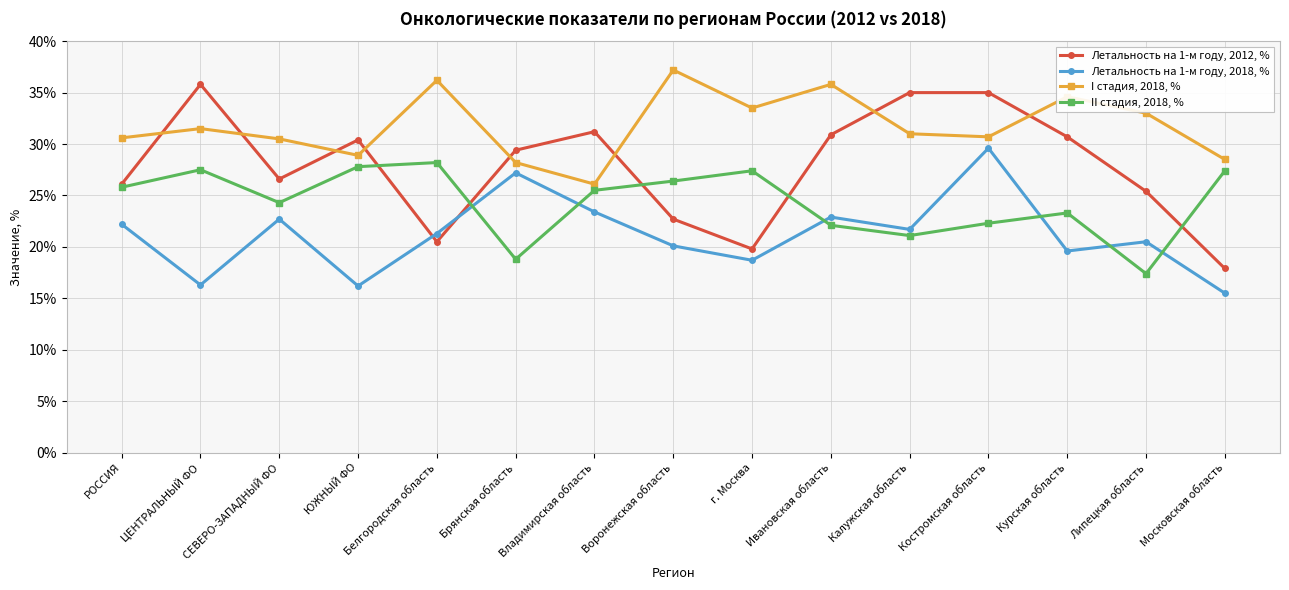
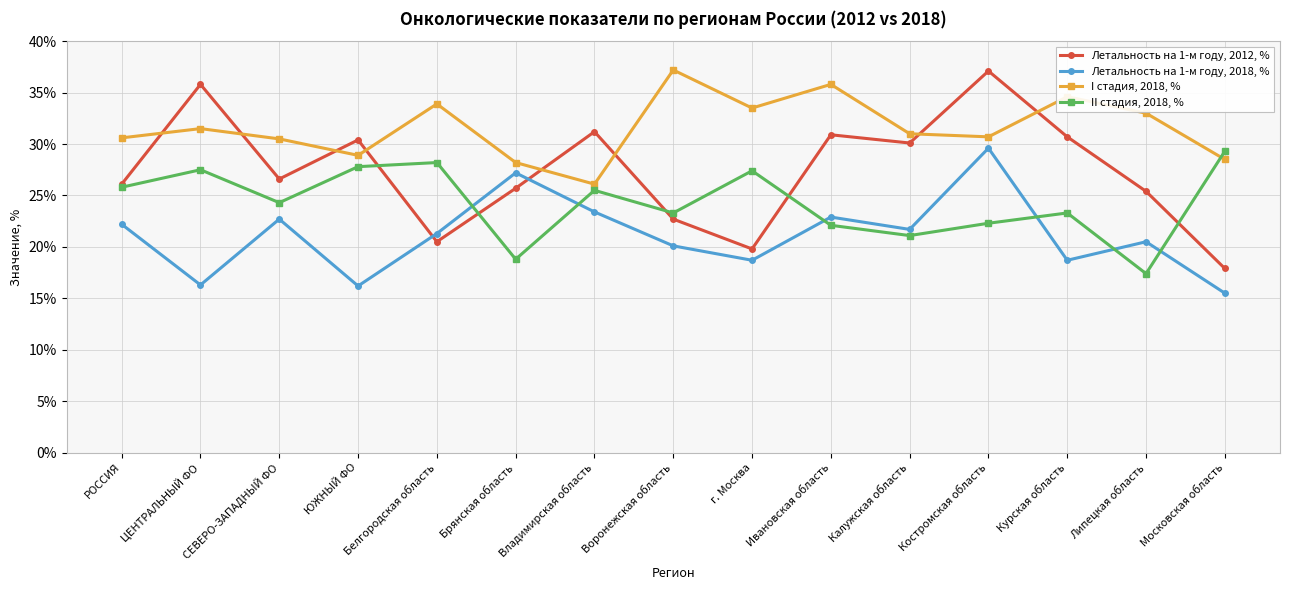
I стадия, 2018, %, Белгородская область: 36.2% -> 33.9%
Летальность на 1-м году, 2012, %, Брянская область: 29.4% -> 25.7%
II стадия, 2018, %, Воронежская область: 26.4% -> 23.3%
Летальность на 1-м году, 2012, %, Калужская область: 35.0% -> 30.1%
Летальность на 1-м году, 2012, %, Костромская область: 35.0% -> 37.1%
Летальность на 1-м году, 2018, %, Курская область: 19.6% -> 18.7%
II стадия, 2018, %, Московская область: 27.4% -> 29.3%
